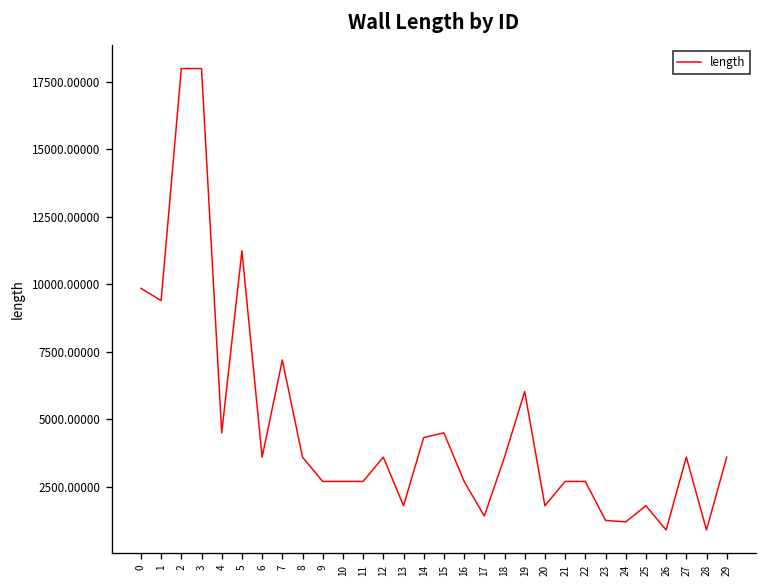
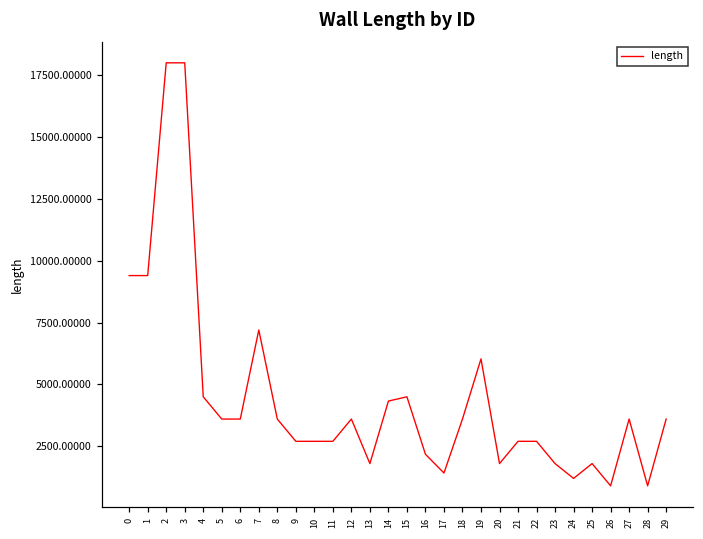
0: 9900 -> 9400
5: 11200 -> 3600
16: 2700 -> 2200
23: 1300 -> 1800
